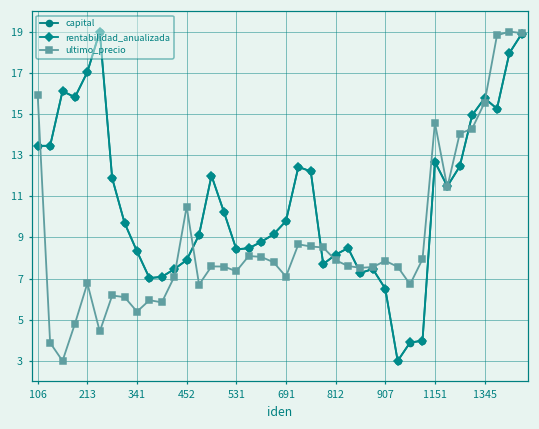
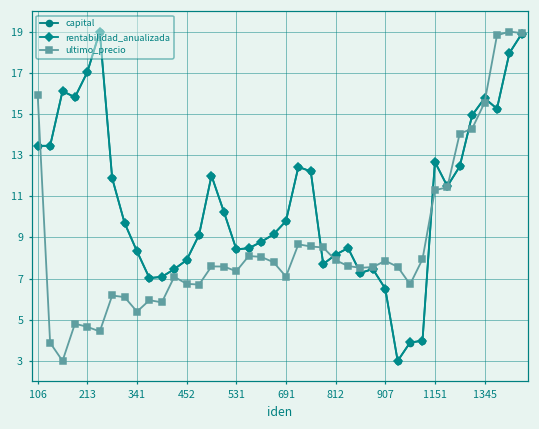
ultimo_precio, 213: 6.8 -> 4.7
ultimo_precio, 452: 10.5 -> 6.7
ultimo_precio, 1151: 14.6 -> 11.3
